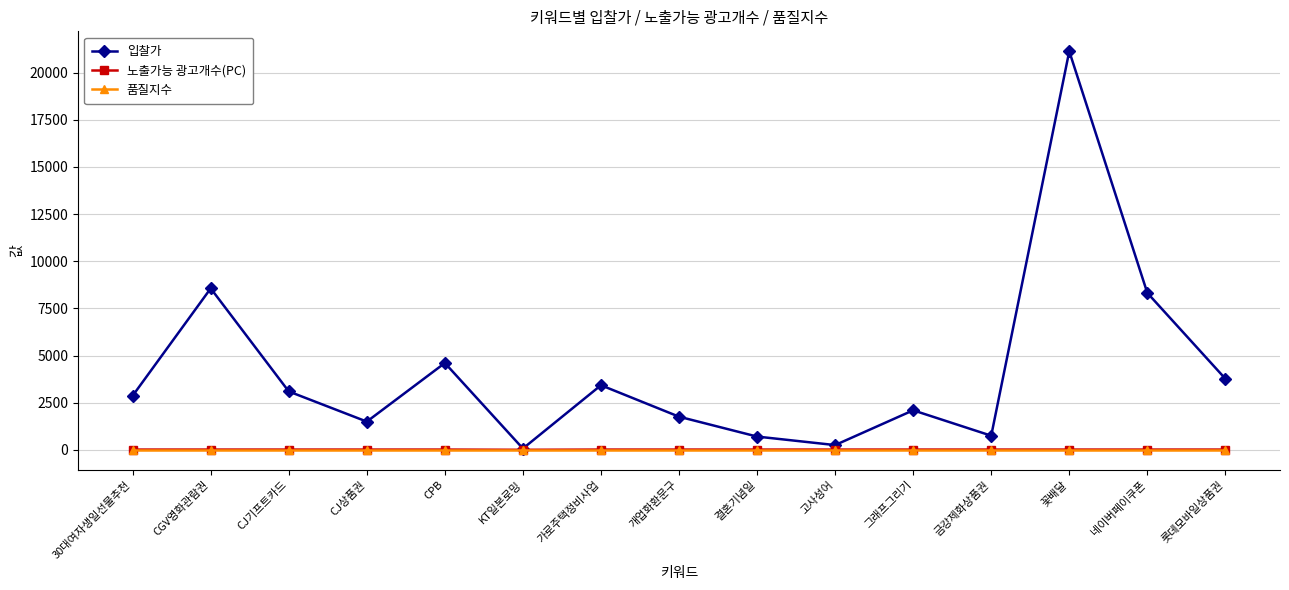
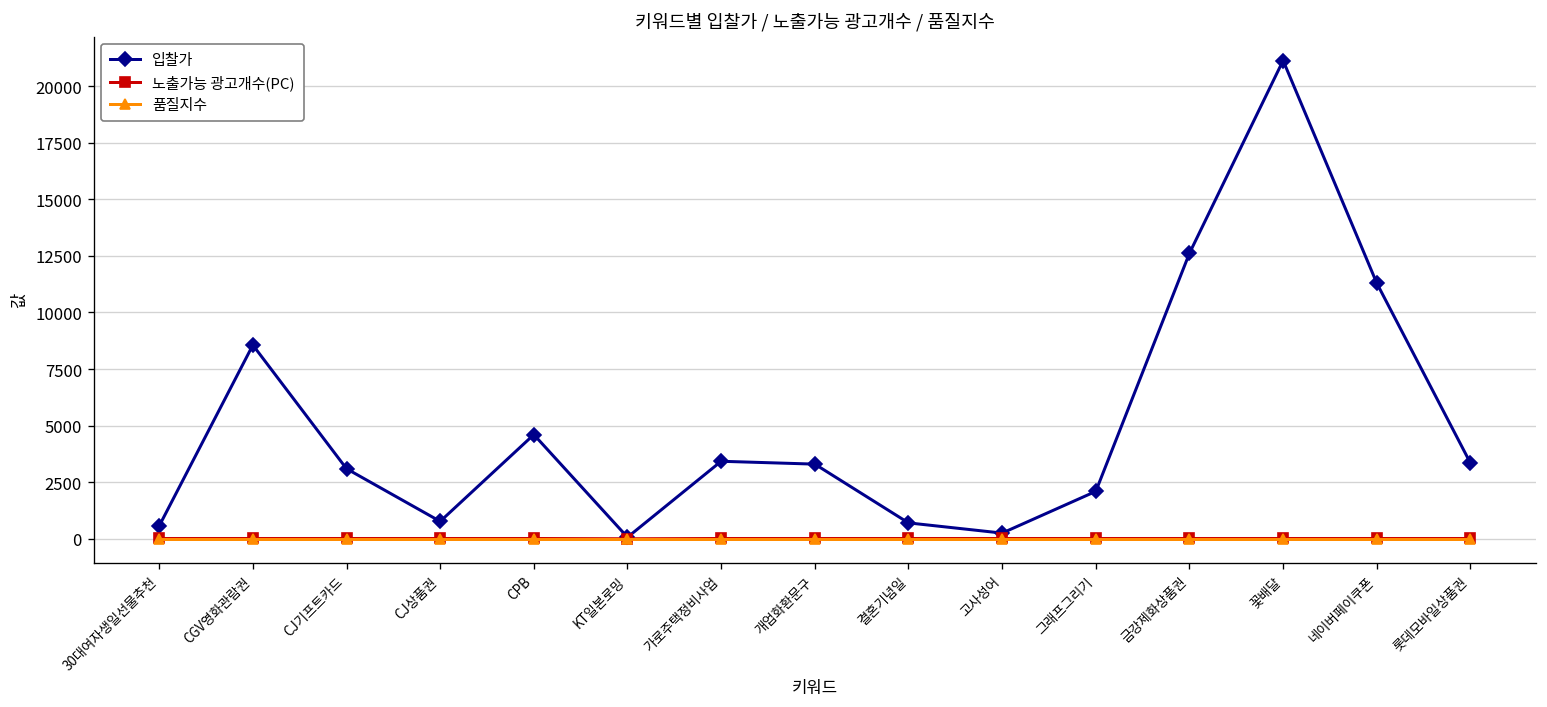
입찰가, 30대여자생일선물추천: 2900 -> 600
입찰가, CJ상품권: 1500 -> 800
입찰가, 개업화환문구: 1800 -> 3300
입찰가, 금강제화상품권: 800 -> 12600
입찰가, 네이버페이쿠폰: 8300 -> 11300
입찰가, 롯데모바일상품권: 3800 -> 3300
